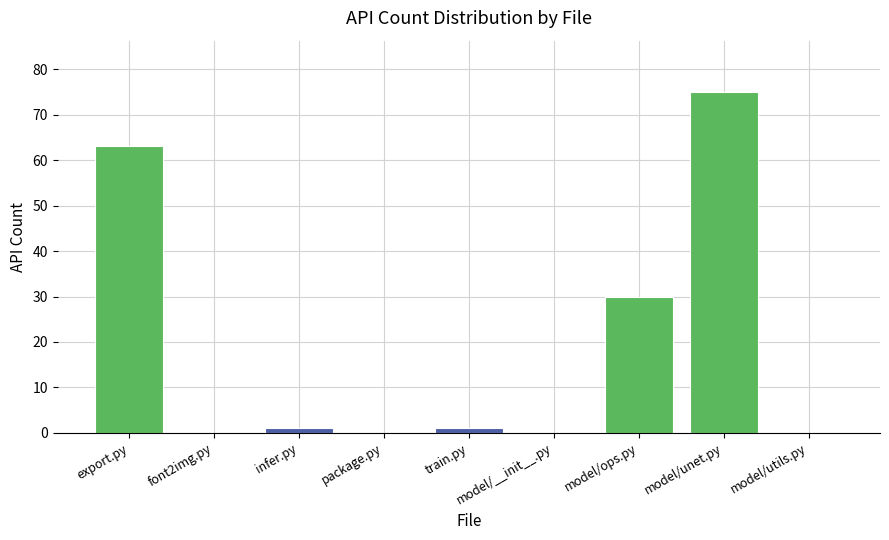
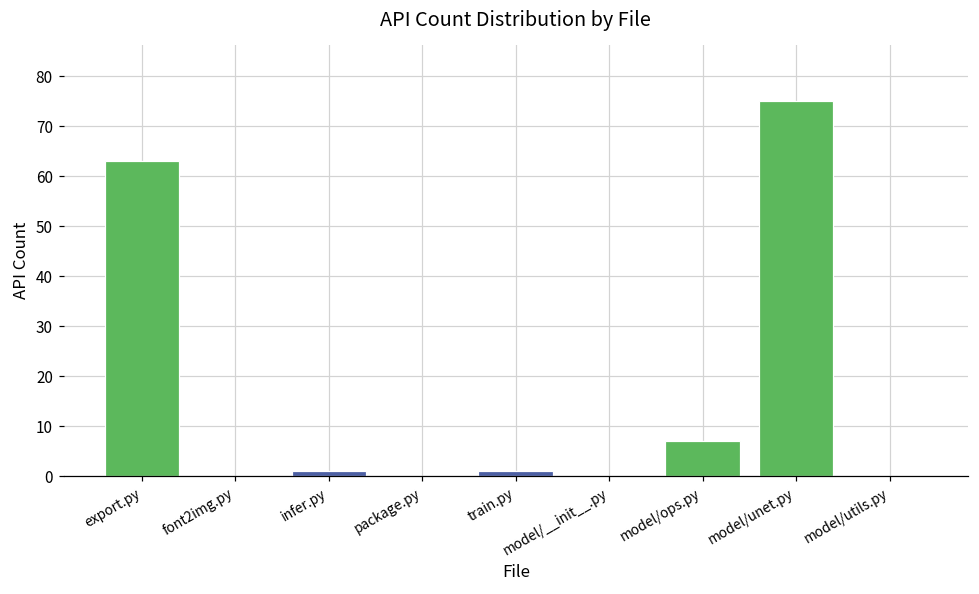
model/ops.py: 30 -> 7
